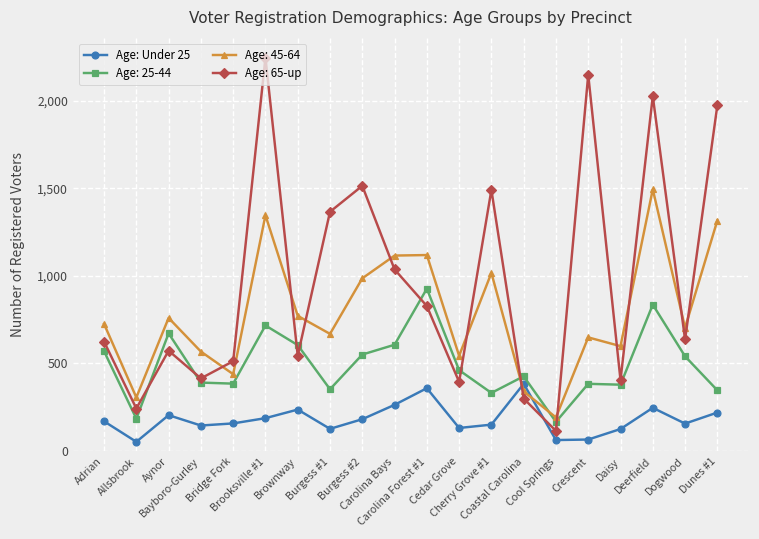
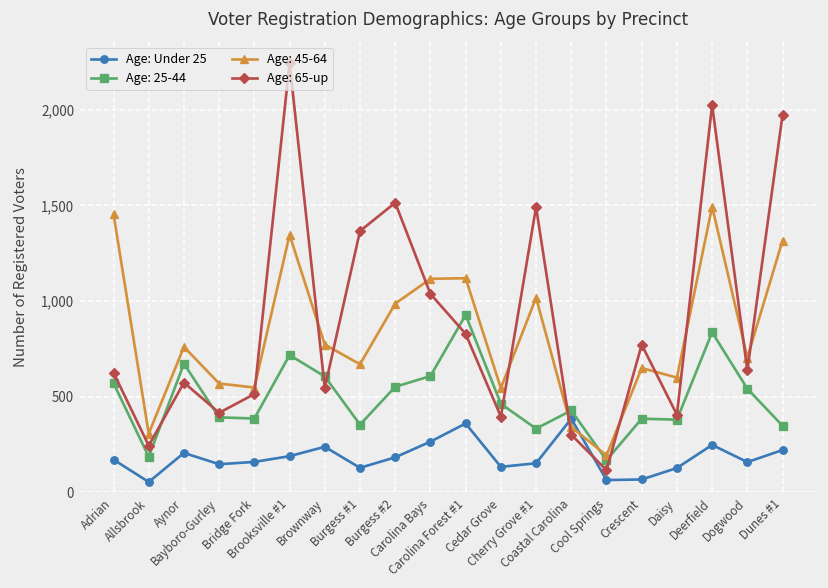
Age: 45-64, Adrian: 730 -> 1,460
Age: 45-64, Bridge Fork: 440 -> 550
Age: 65-up, Crescent: 2,150 -> 770
